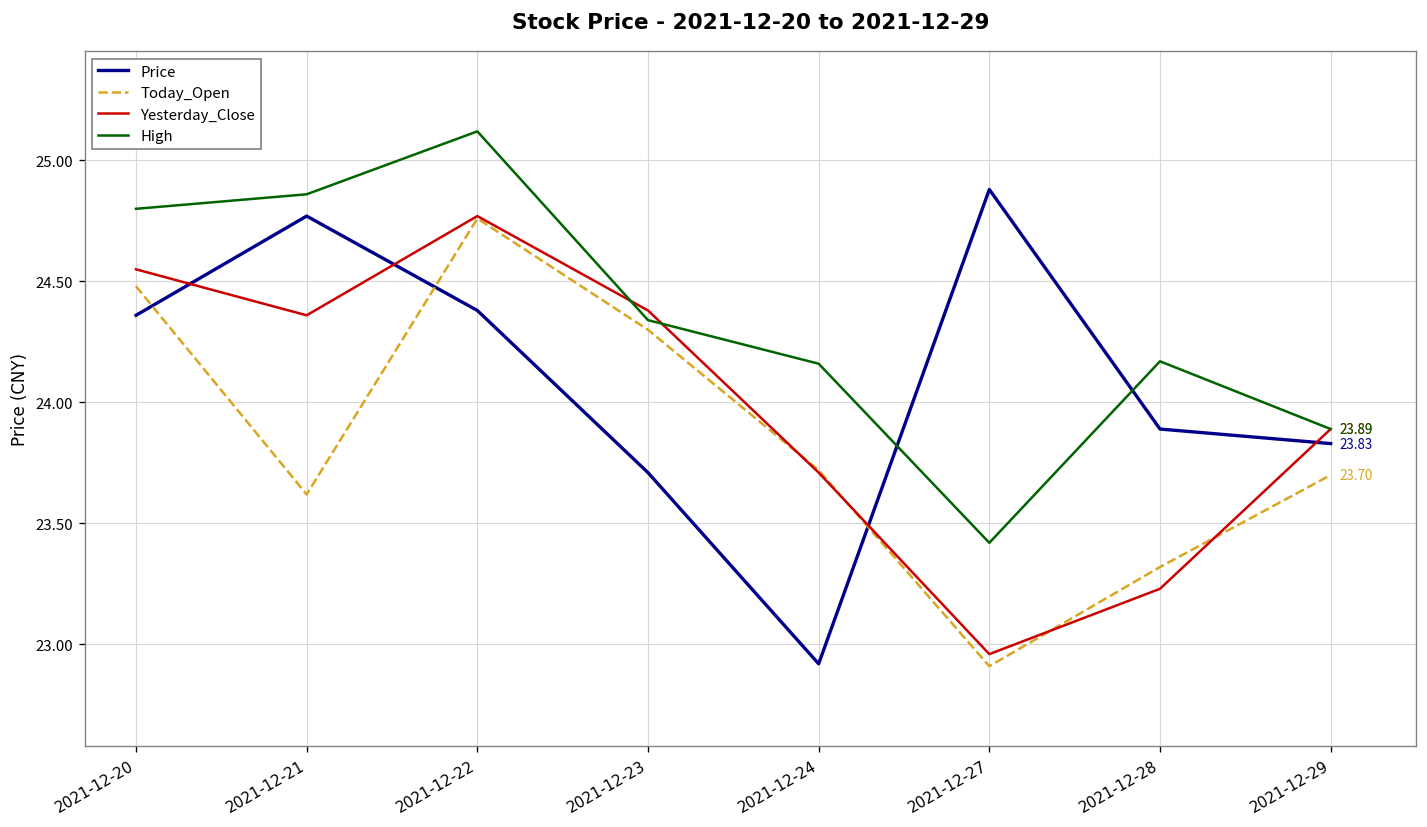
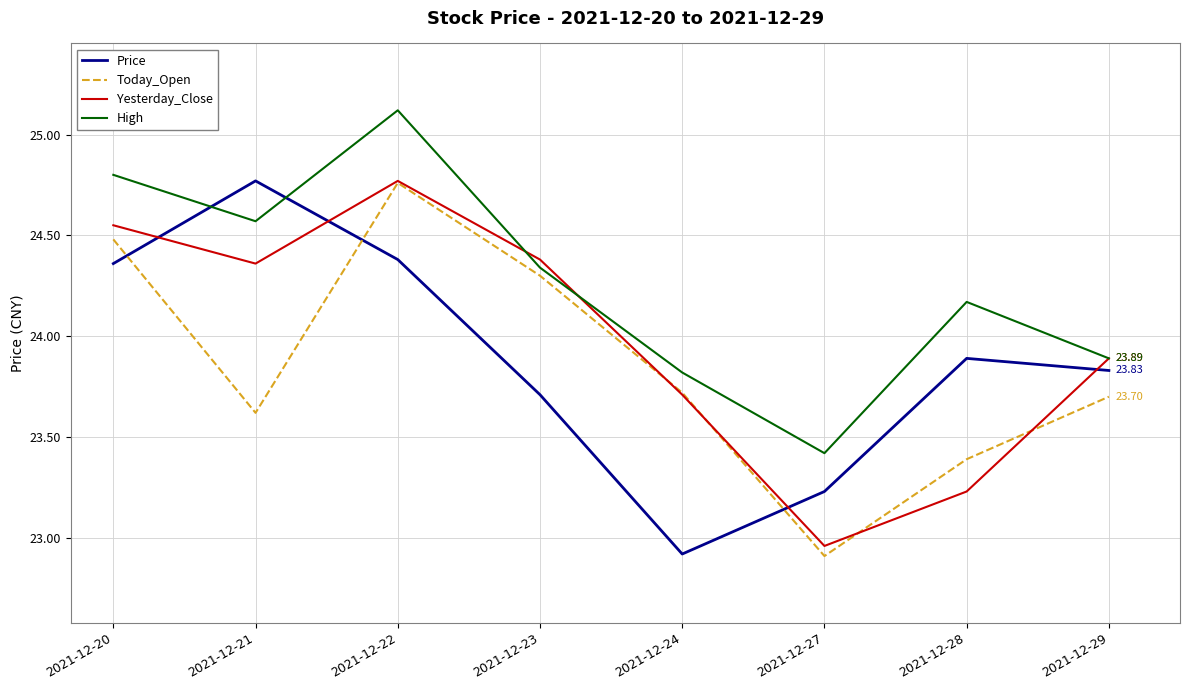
High, 2021-12-21: 24.86 -> 24.57
High, 2021-12-24: 24.16 -> 23.82
Price, 2021-12-27: 24.88 -> 23.23
Today_Open, 2021-12-28: 23.32 -> 23.39
